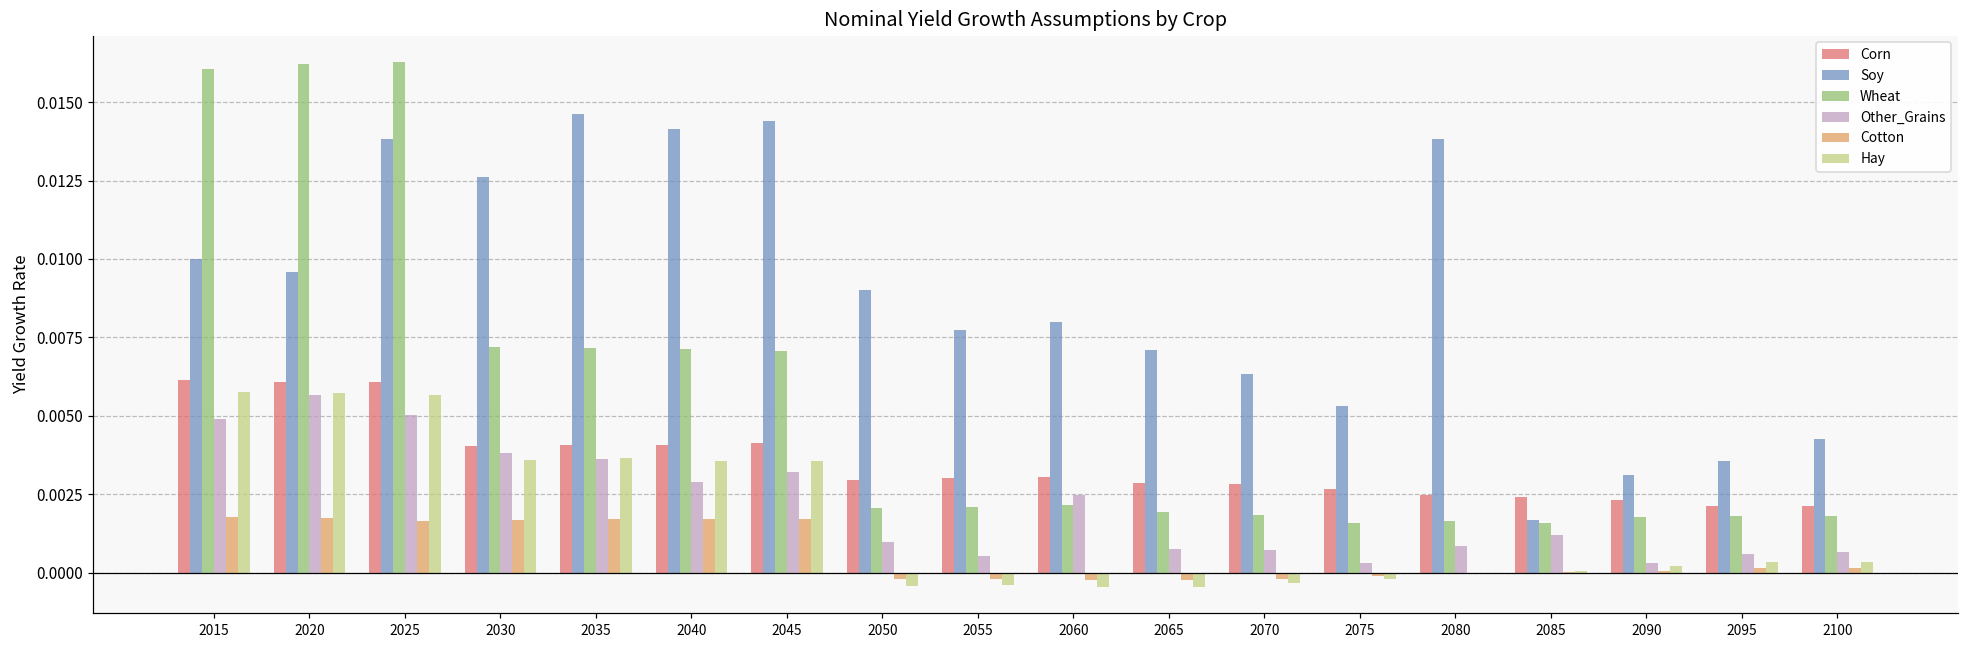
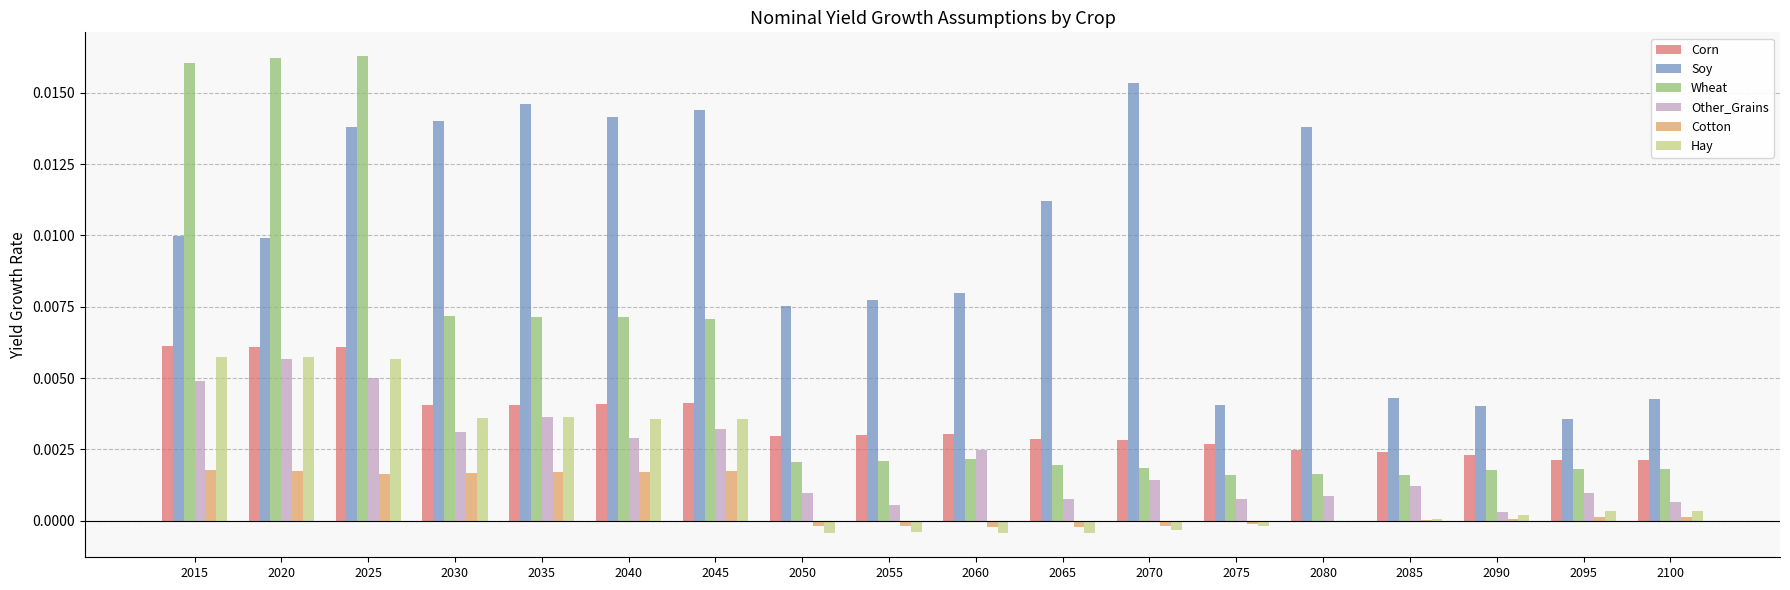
Soy, 2020: 0.0096 -> 0.0099
Soy, 2030: 0.0126 -> 0.0140
Other_Grains, 2030: 0.0038 -> 0.0031
Soy, 2050: 0.0090 -> 0.0075
Soy, 2065: 0.0071 -> 0.0112
Soy, 2070: 0.0063 -> 0.0154
Other_Grains, 2070: 0.0007 -> 0.0014
Soy, 2075: 0.0053 -> 0.0040
Other_Grains, 2075: 0.0003 -> 0.0008
Soy, 2085: 0.0017 -> 0.0043
Soy, 2090: 0.0031 -> 0.0040
Other_Grains, 2095: 0.0006 -> 0.0010
